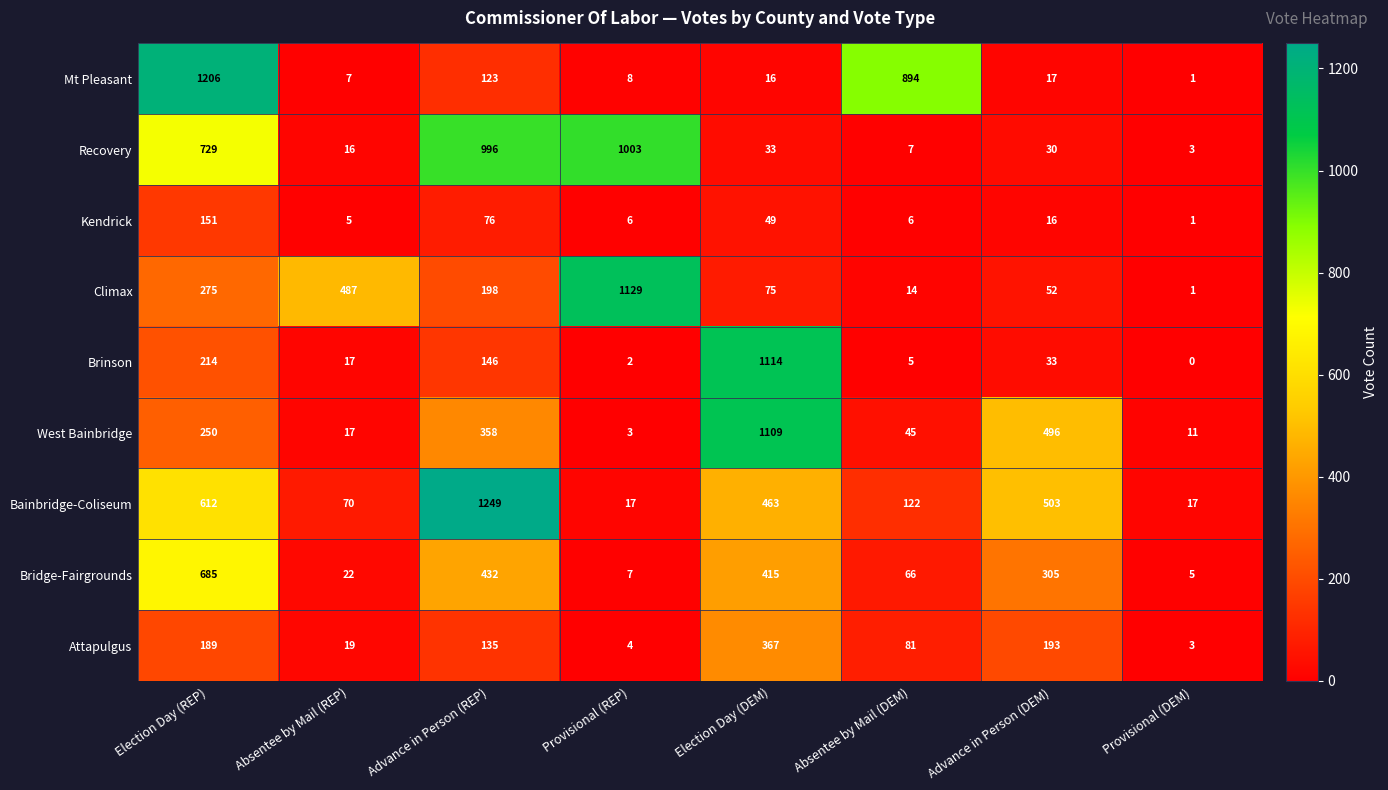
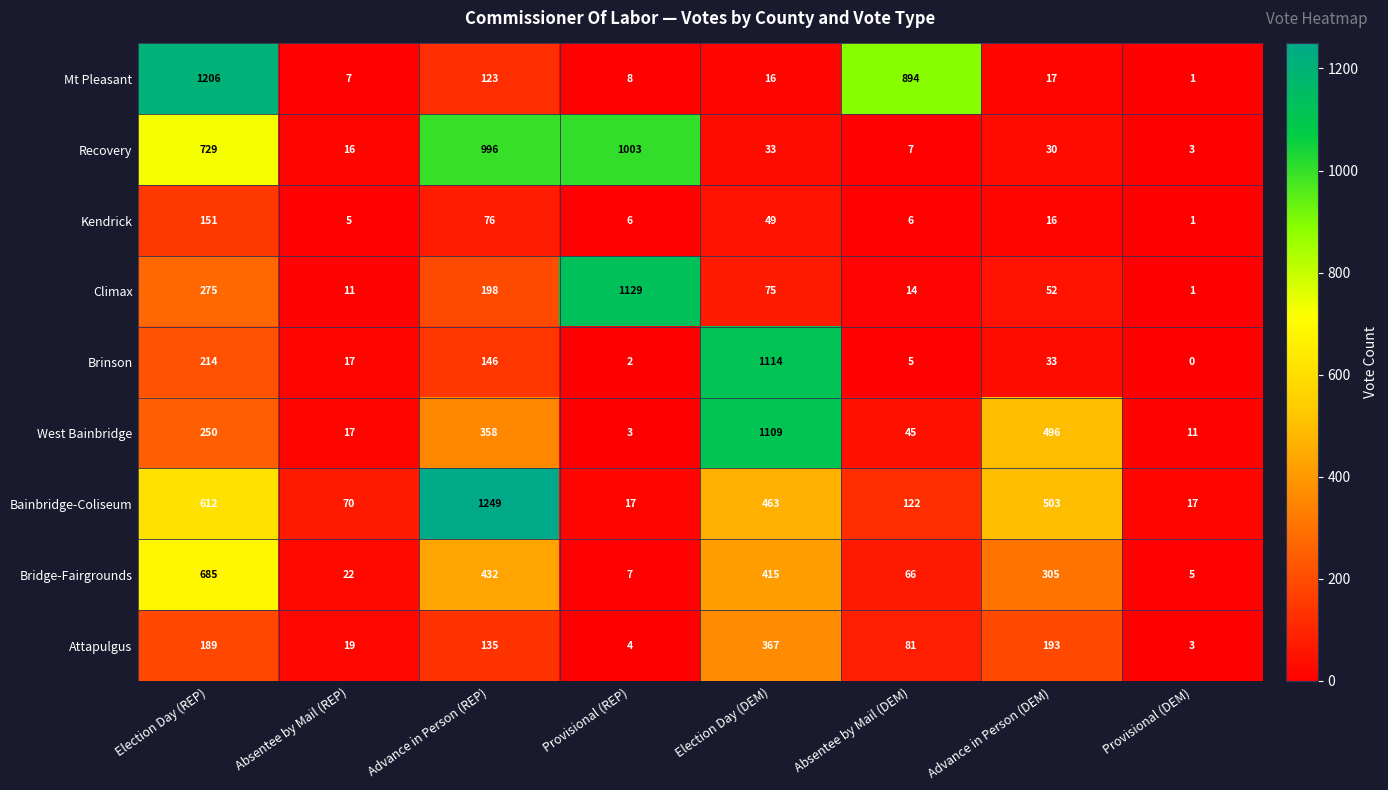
Climax, Absentee by Mail (REP): 487 -> 11
